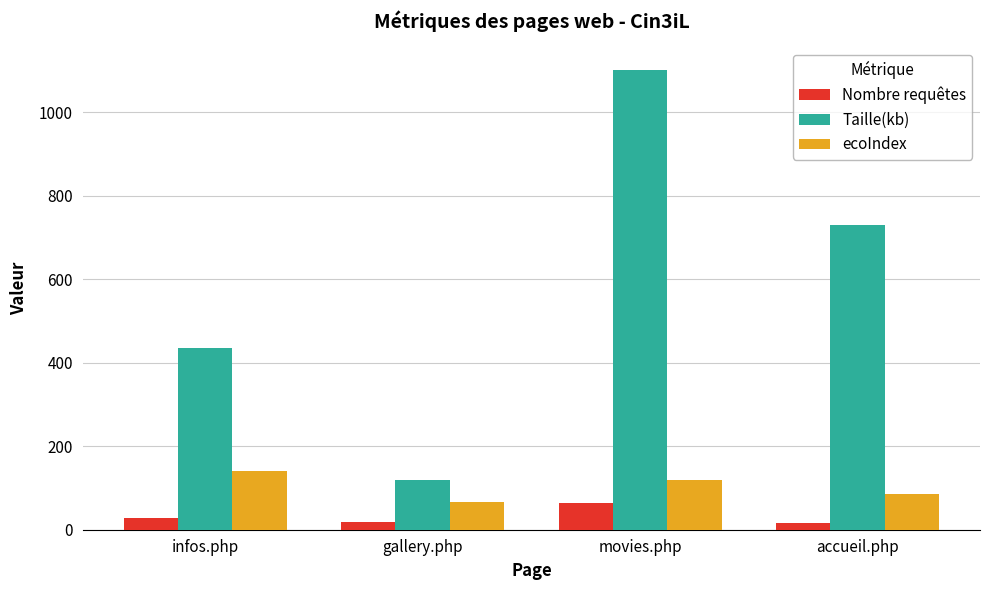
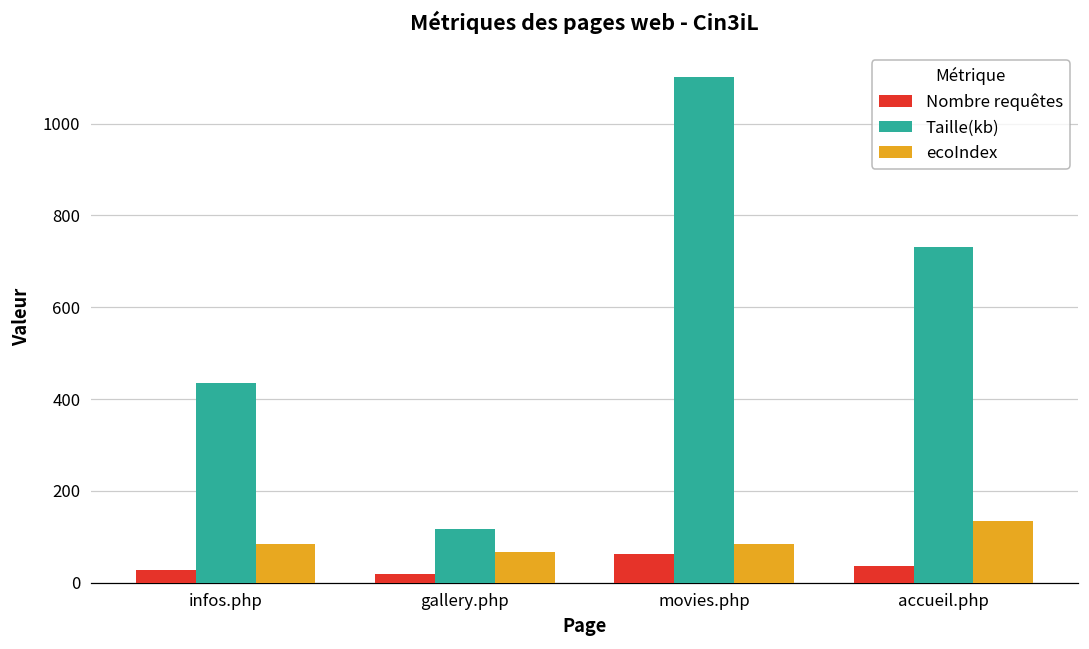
ecoIndex, infos.php: 140 -> 90
ecoIndex, movies.php: 120 -> 80
Nombre requêtes, accueil.php: 20 -> 40
ecoIndex, accueil.php: 90 -> 130
